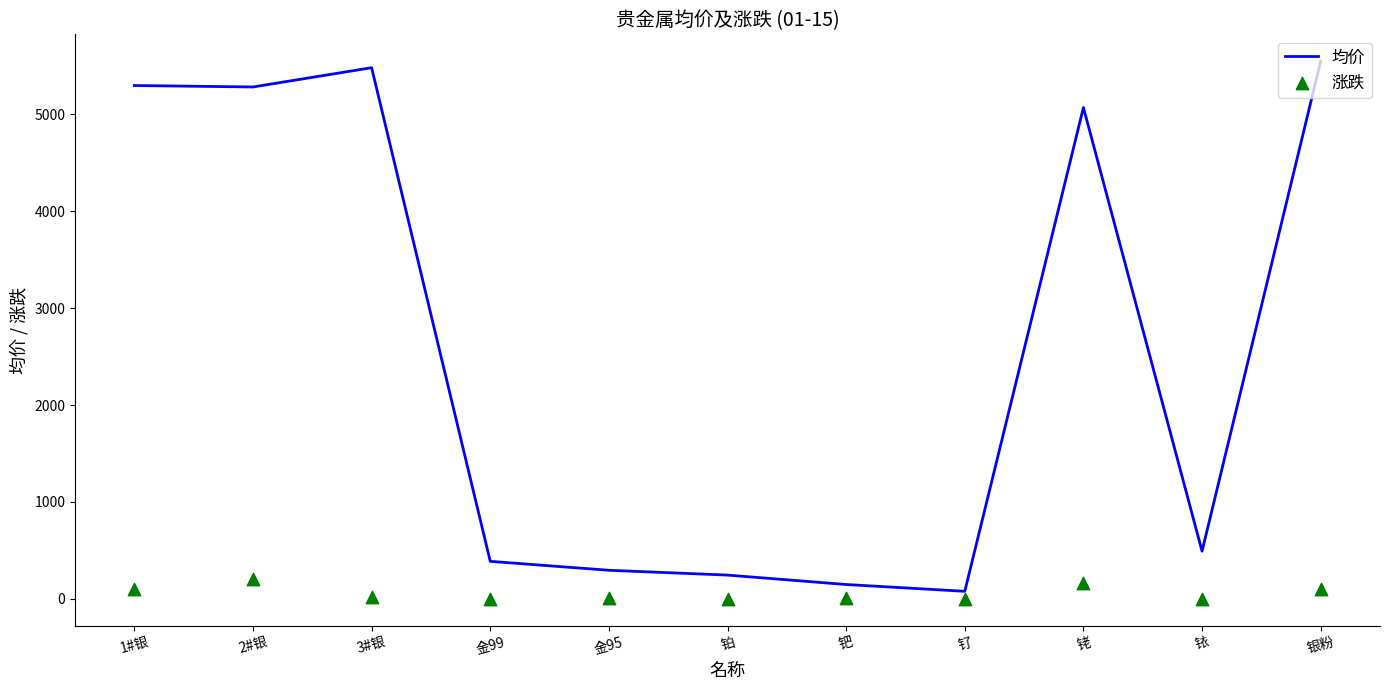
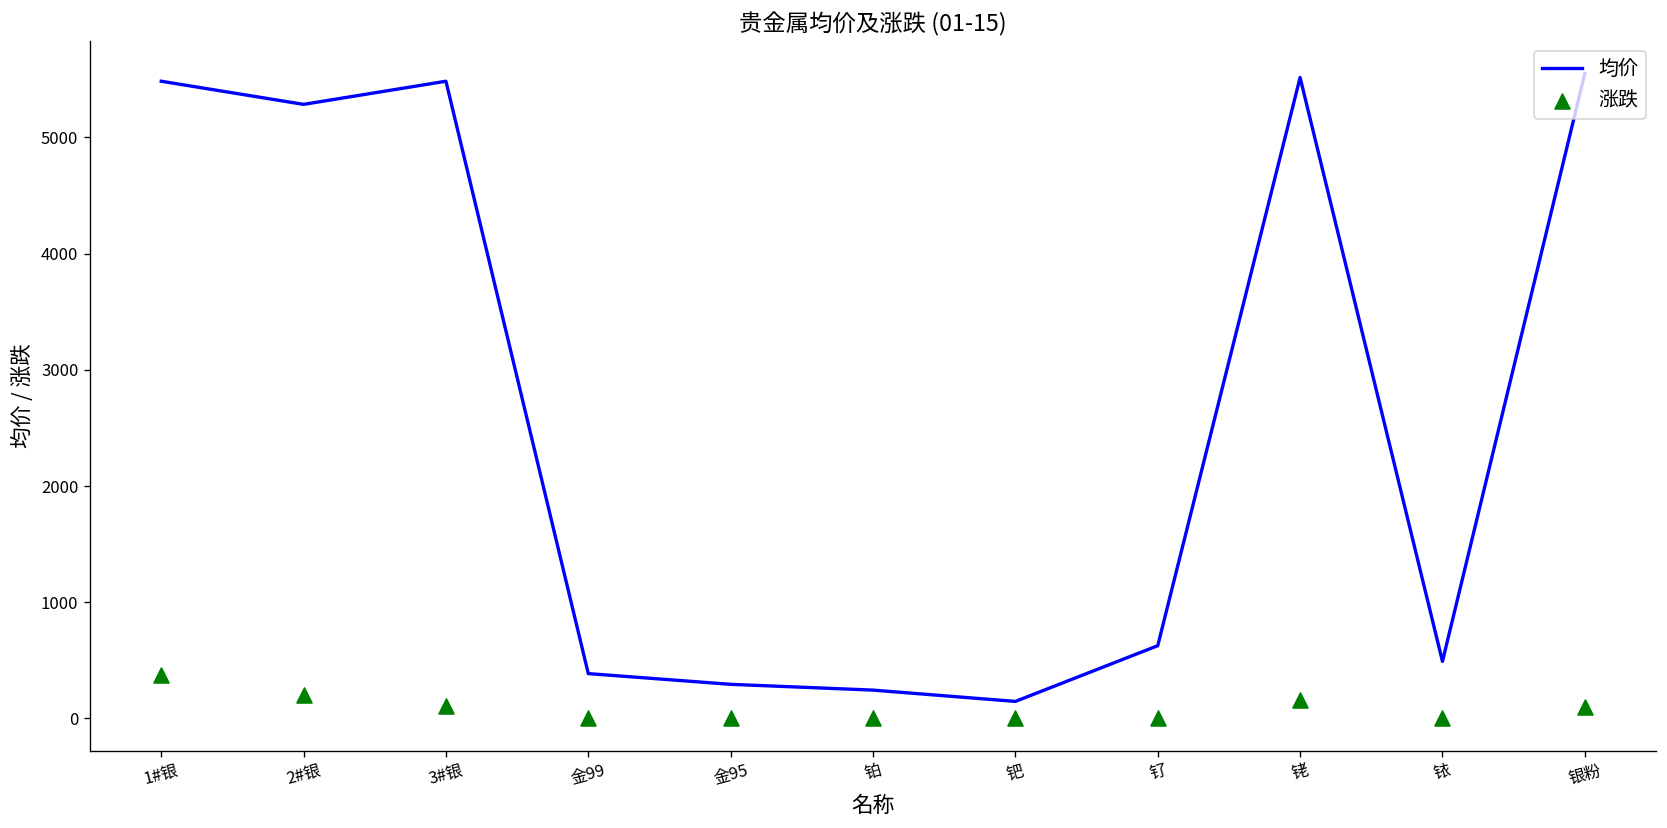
均价, 1#银: 5300 -> 5500
涨跌, 1#银: 100 -> 400
涨跌, 3#银: 0 -> 100
均价, 钌: 100 -> 600
均价, 铑: 5100 -> 5500
